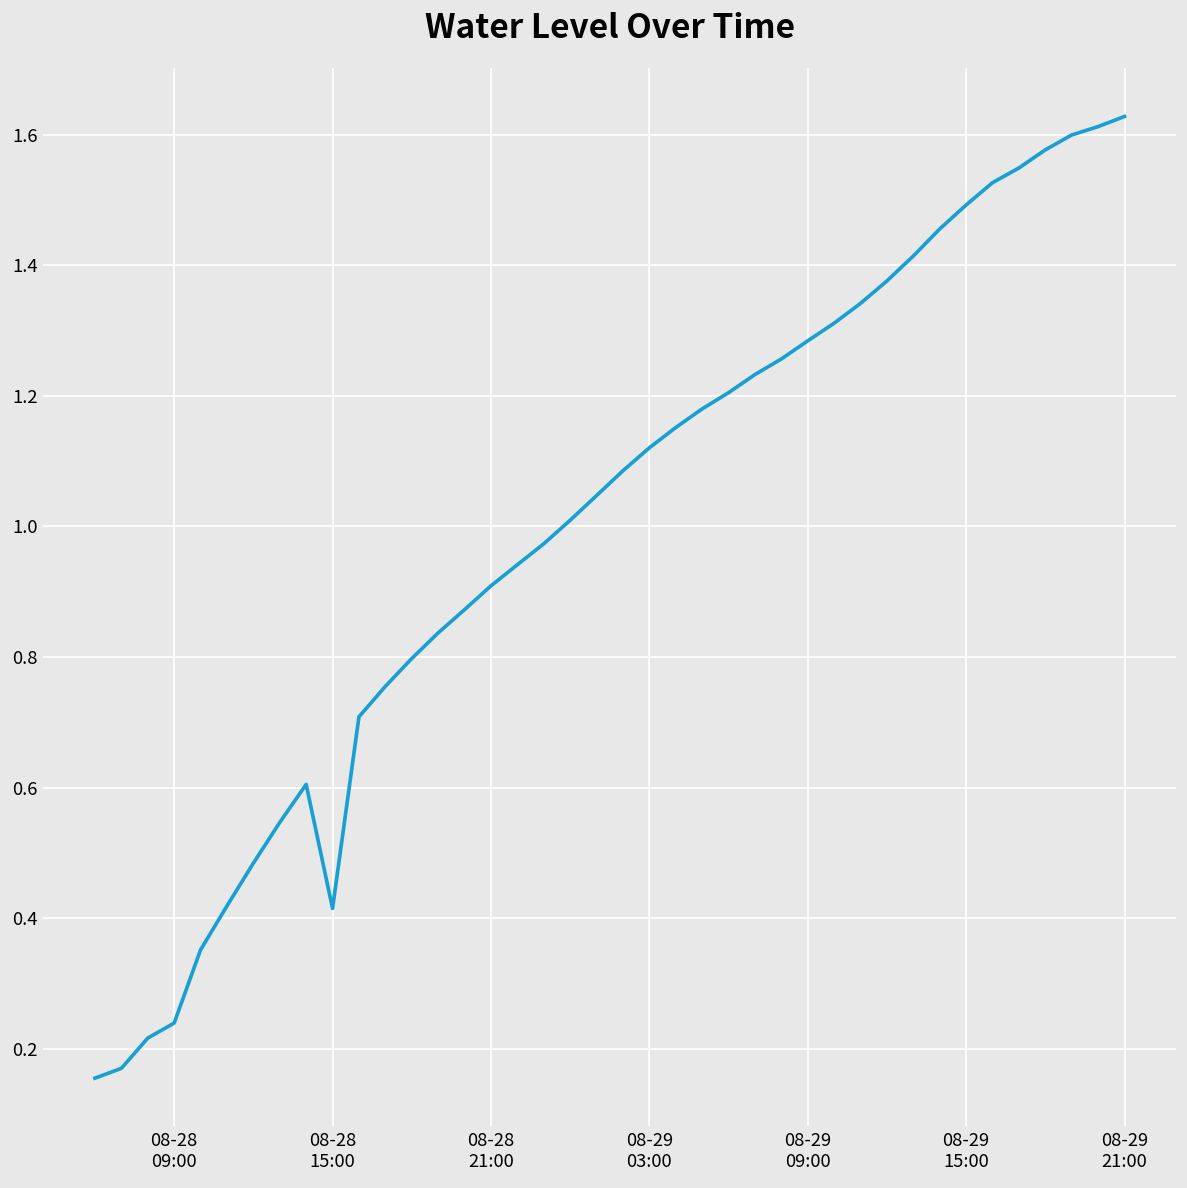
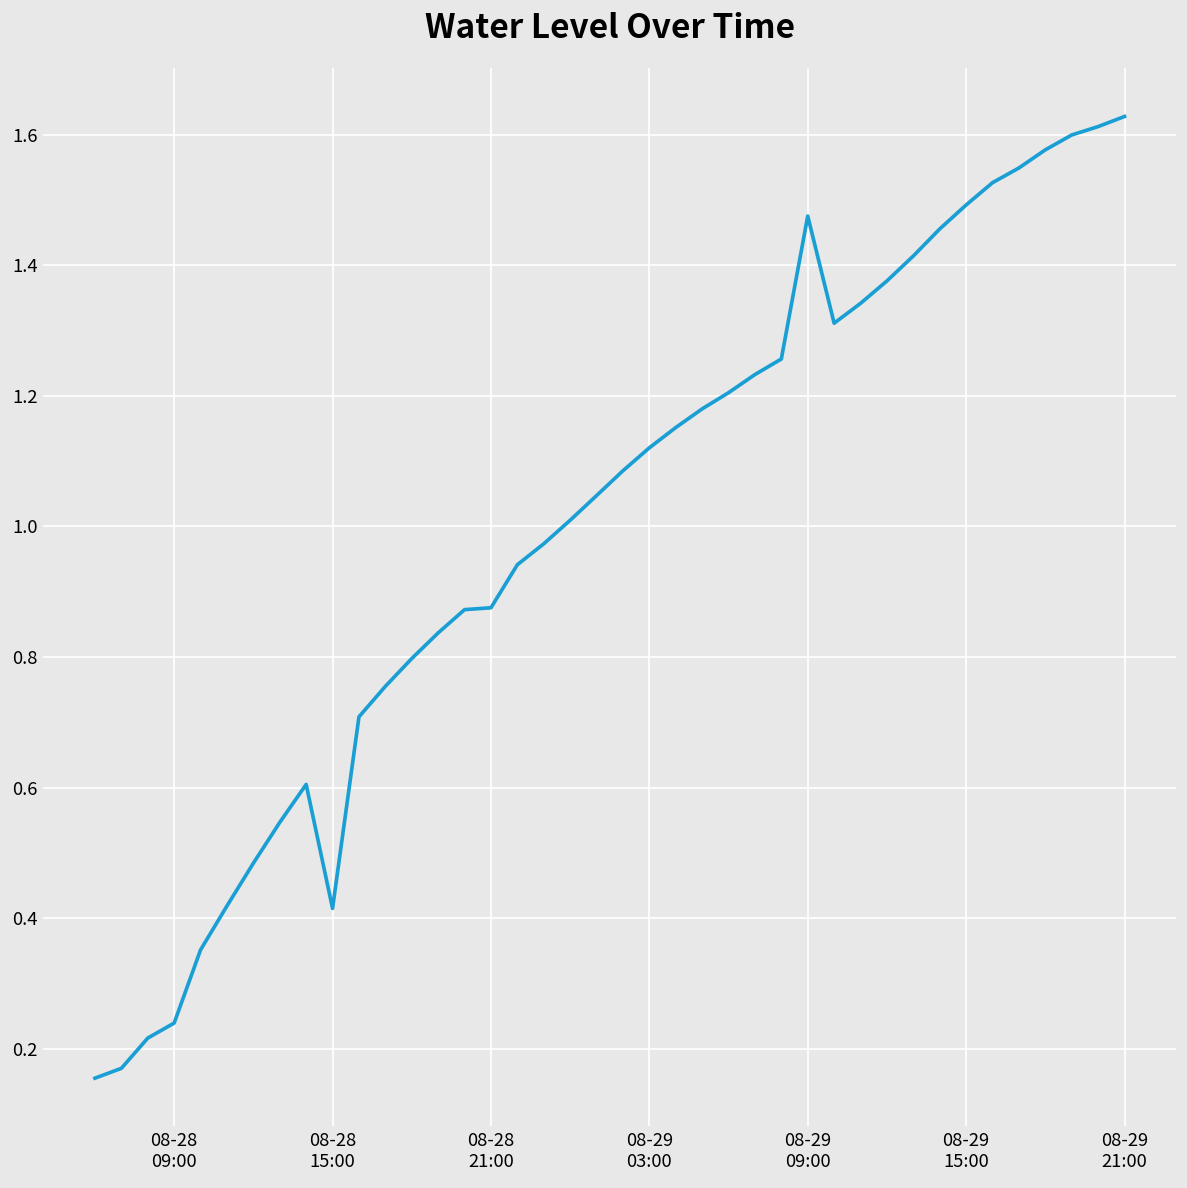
08-28 21:00: 0.91 -> 0.88
08-29 09:00: 1.28 -> 1.48
